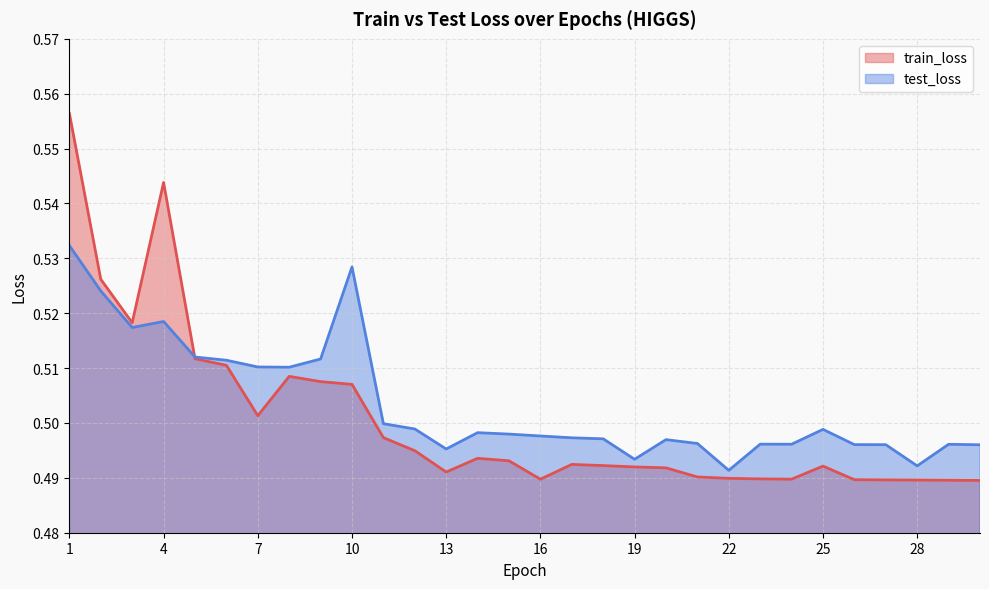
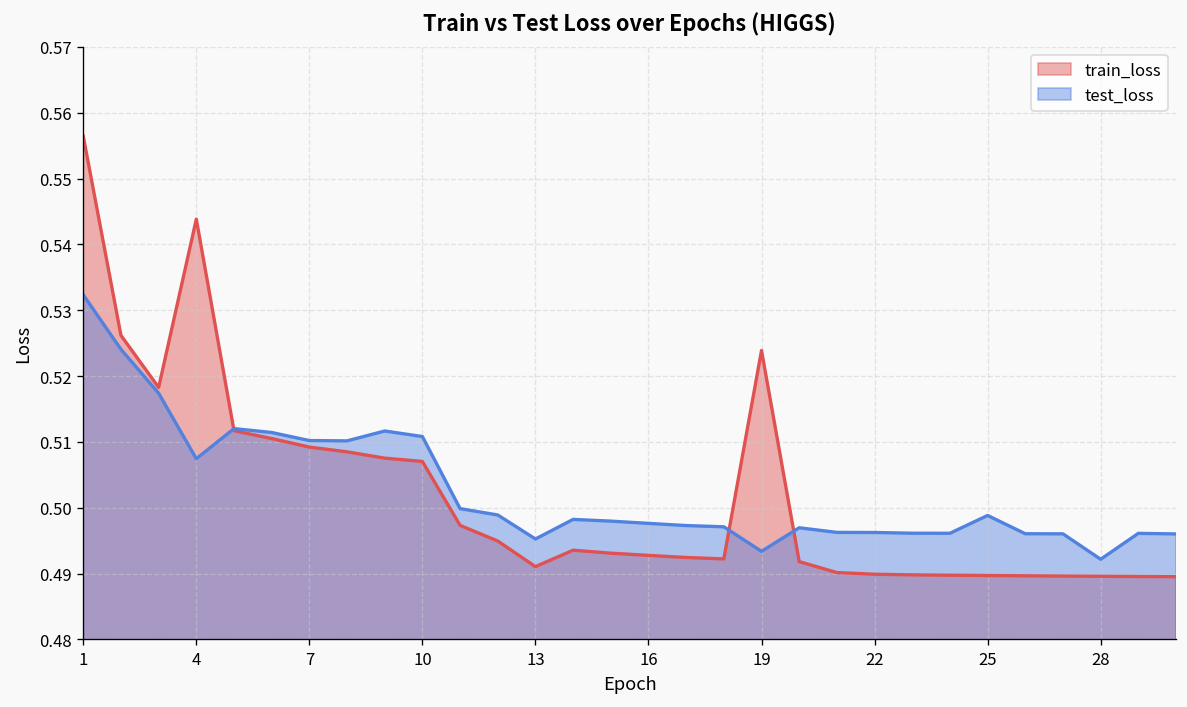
test_loss, 4: 0.518 -> 0.507
train_loss, 7: 0.501 -> 0.509
test_loss, 10: 0.528 -> 0.511
train_loss, 16: 0.490 -> 0.493
train_loss, 19: 0.492 -> 0.524
test_loss, 22: 0.491 -> 0.496
train_loss, 25: 0.492 -> 0.490
